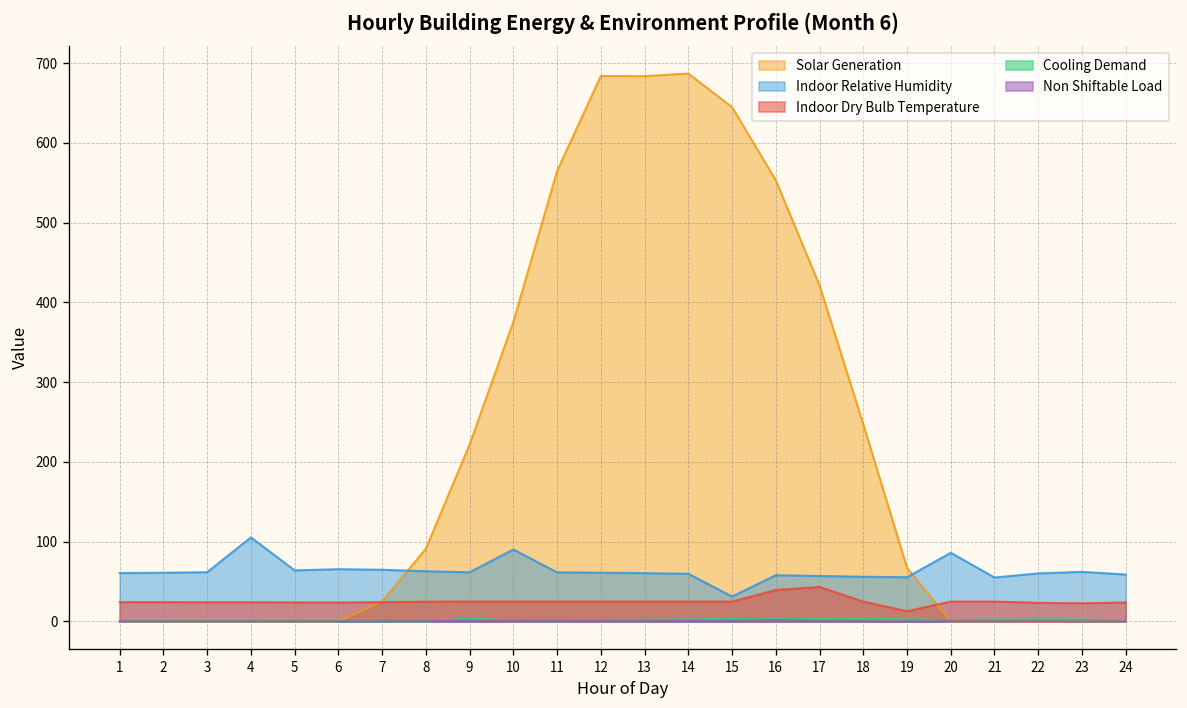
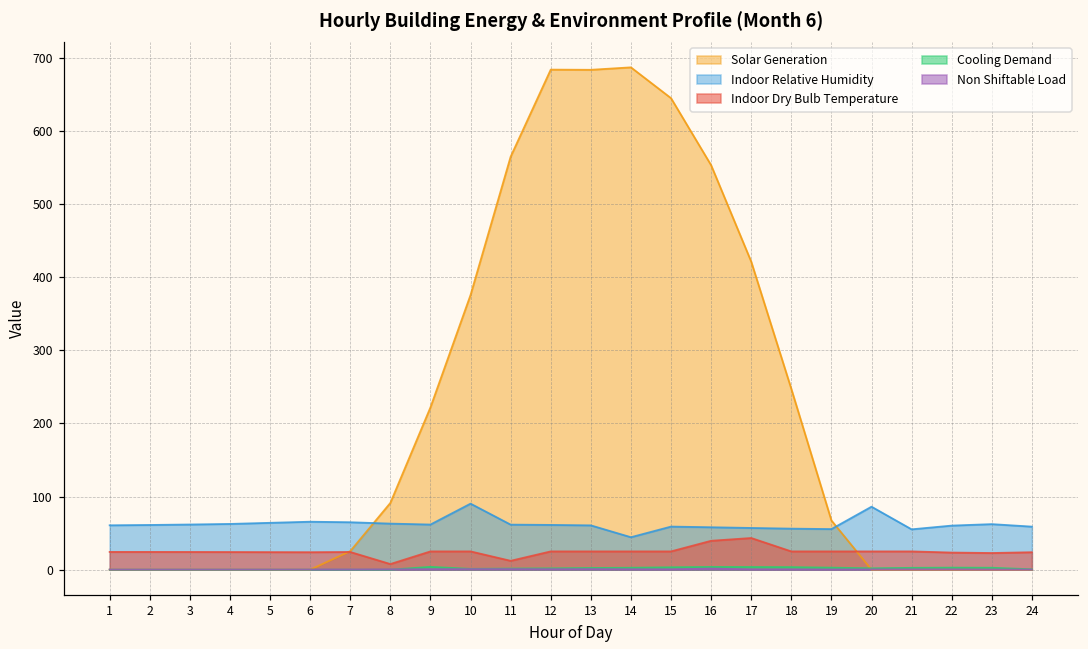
Indoor Relative Humidity, 4: 110 -> 60
Indoor Dry Bulb Temperature, 8: 20 -> 10
Indoor Dry Bulb Temperature, 11: 20 -> 10
Indoor Relative Humidity, 14: 60 -> 40
Indoor Relative Humidity, 15: 30 -> 60
Indoor Dry Bulb Temperature, 19: 10 -> 20
